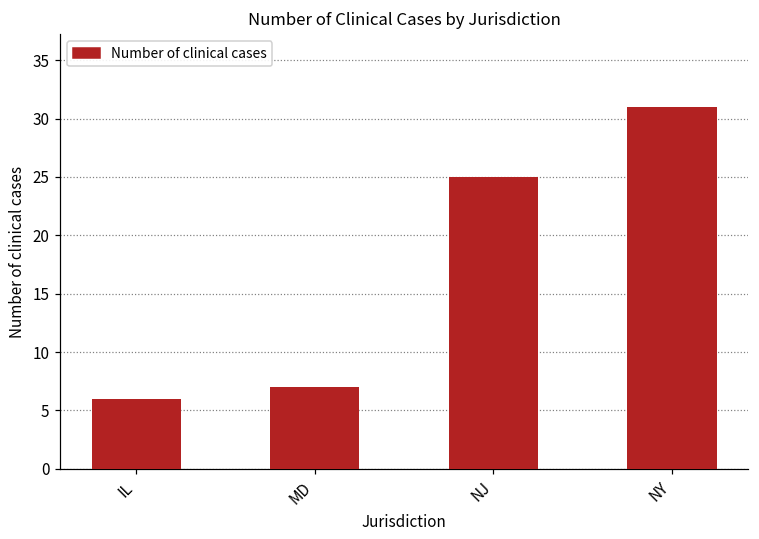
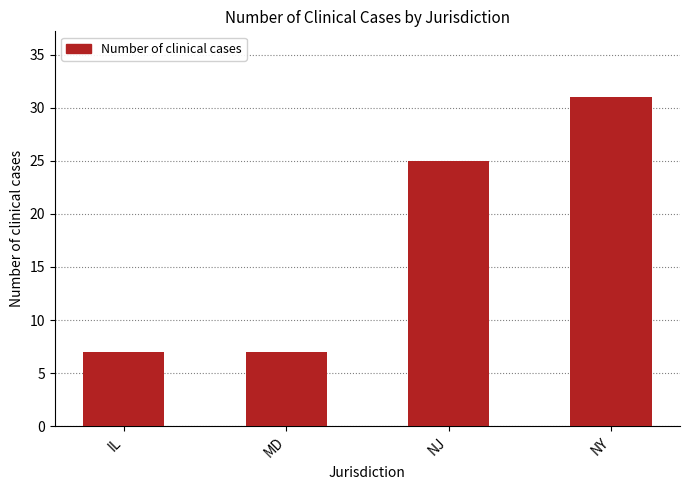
IL: 6 -> 7
